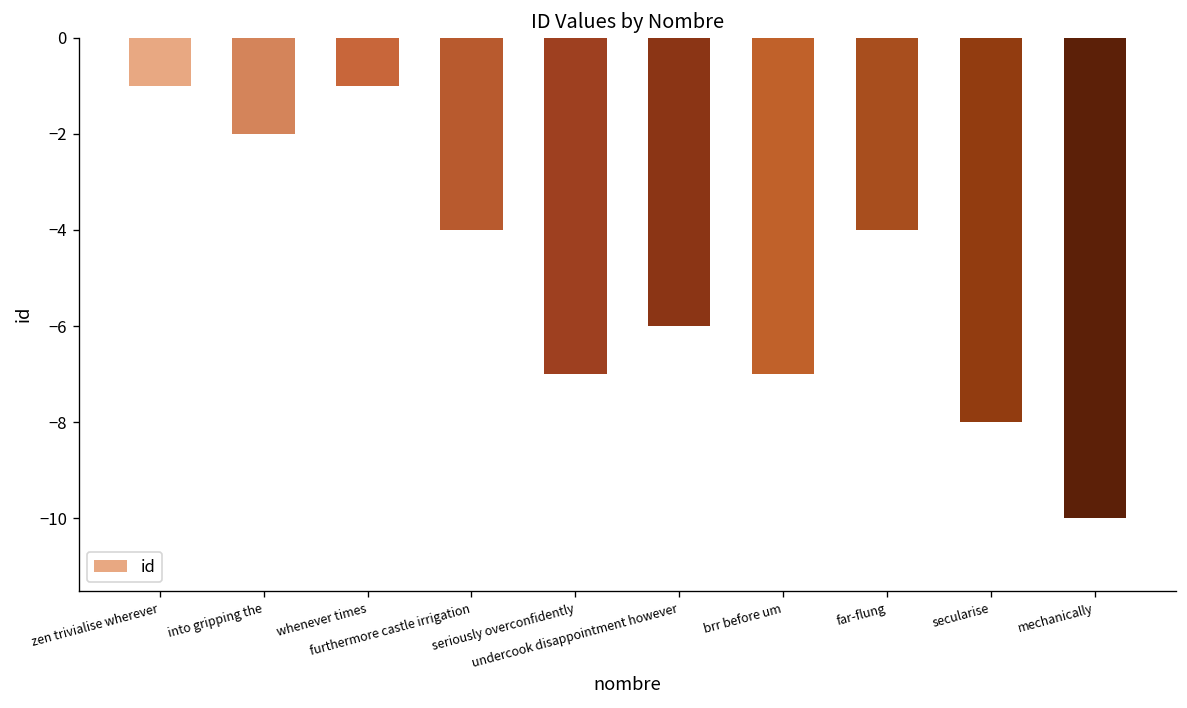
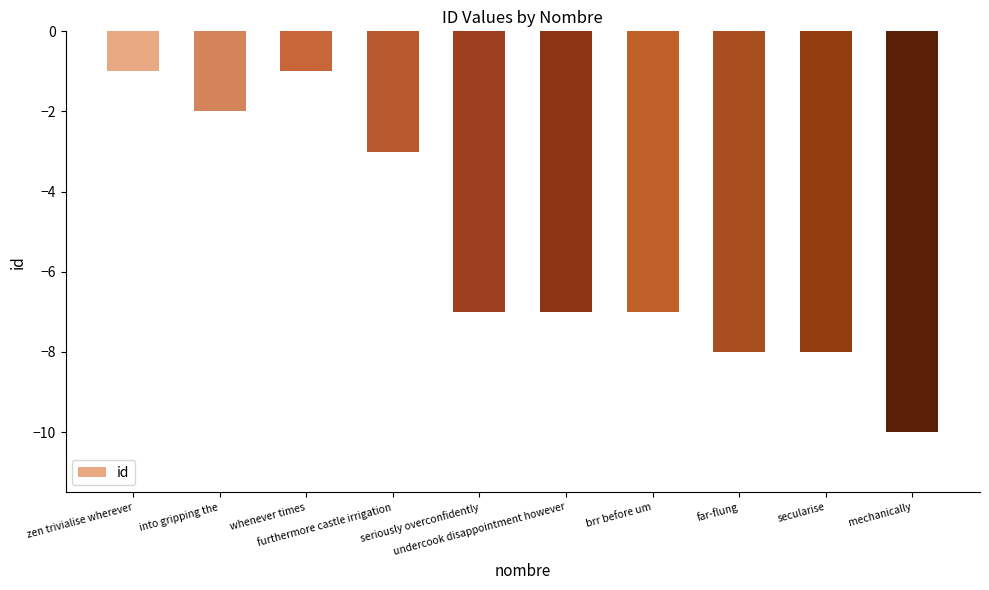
furthermore castle irrigation: -4.0 -> -3.0
undercook disappointment however: -6.0 -> -7.0
far-flung: -4.0 -> -8.0
